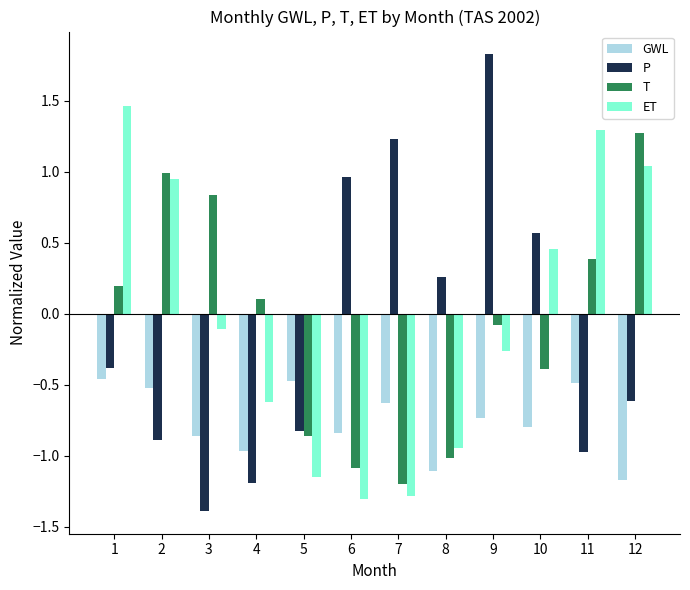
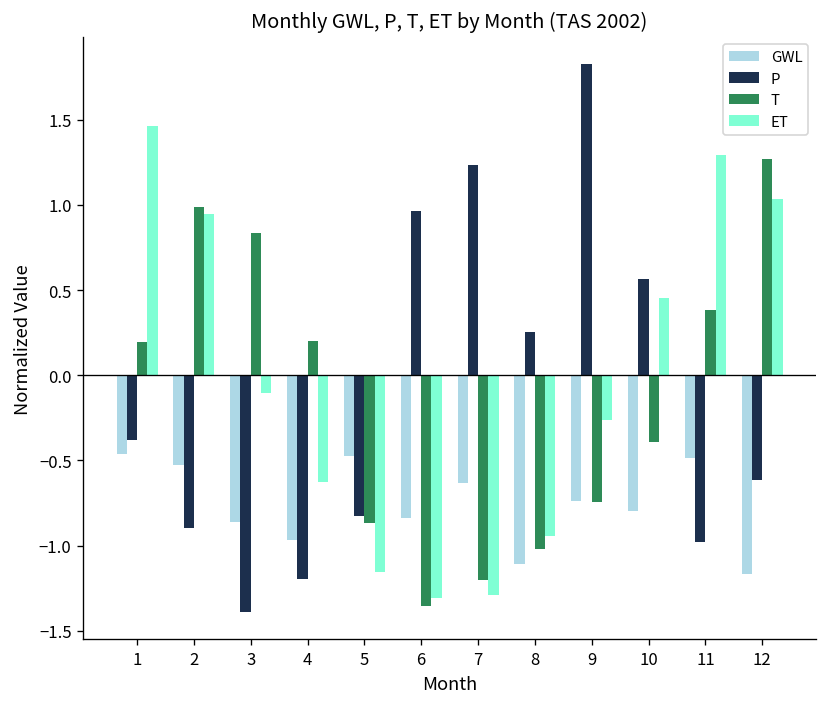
T, 4: 0.1 -> 0.2
T, 6: -1.09 -> -1.35
T, 9: -0.08 -> -0.74
